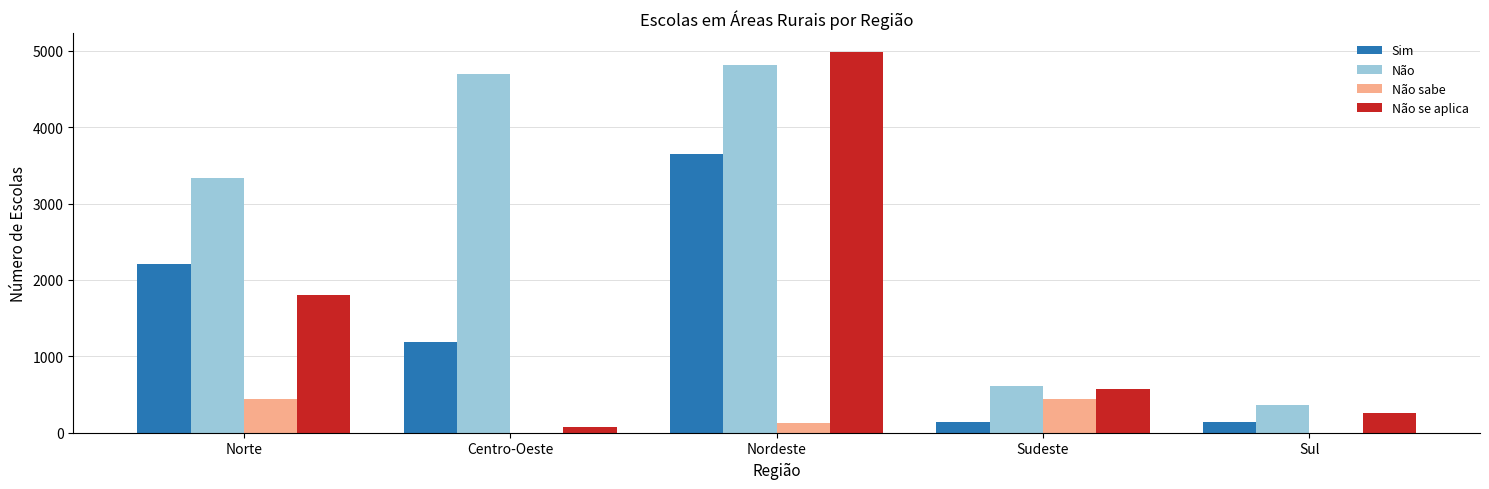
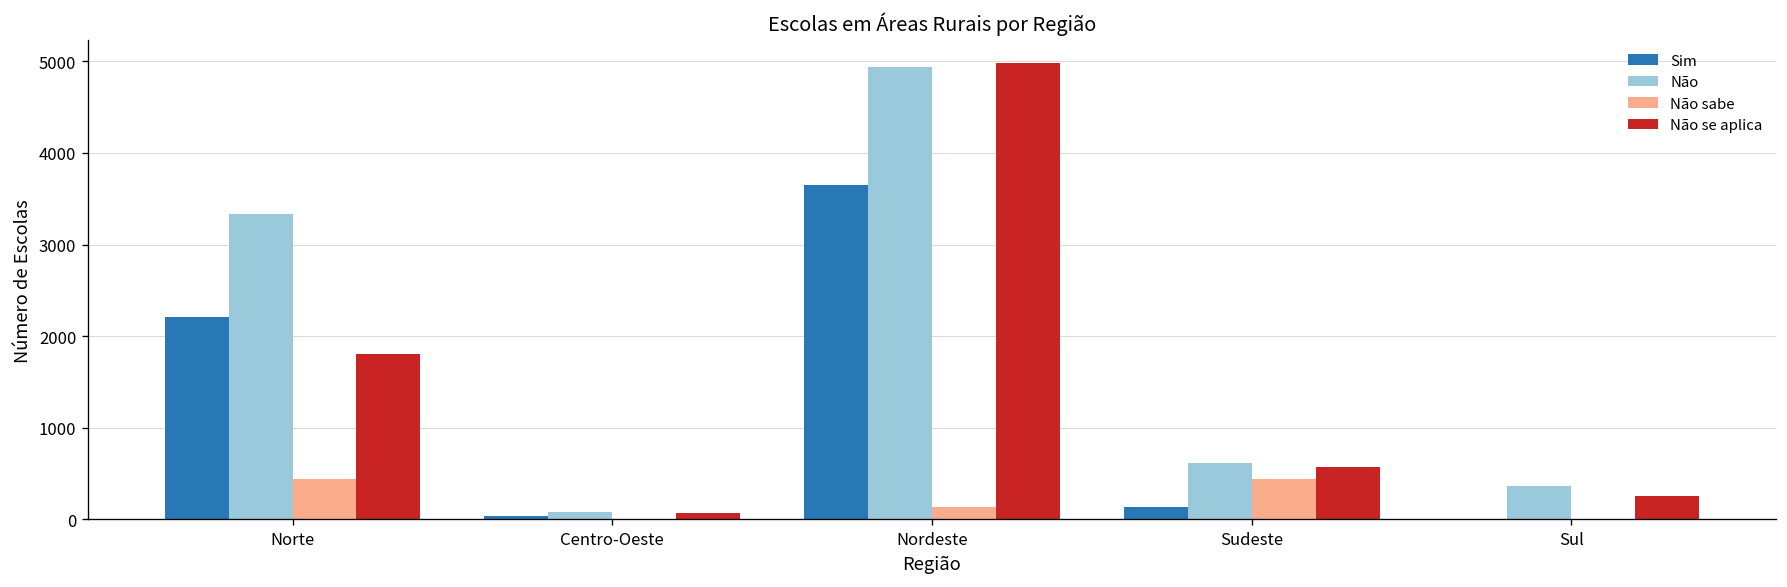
Sim, Centro-Oeste: 1200 -> 0
Não, Centro-Oeste: 4700 -> 100
Não, Nordeste: 4800 -> 4900
Sim, Sul: 100 -> 0
